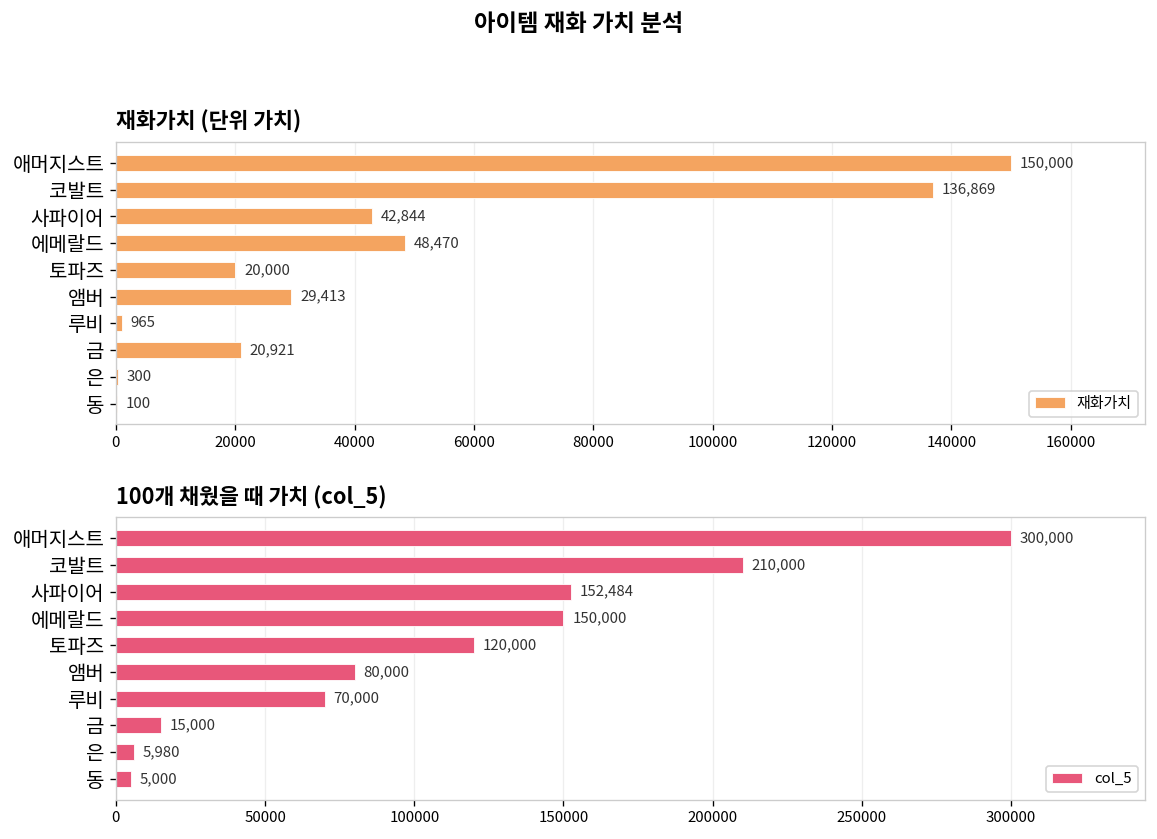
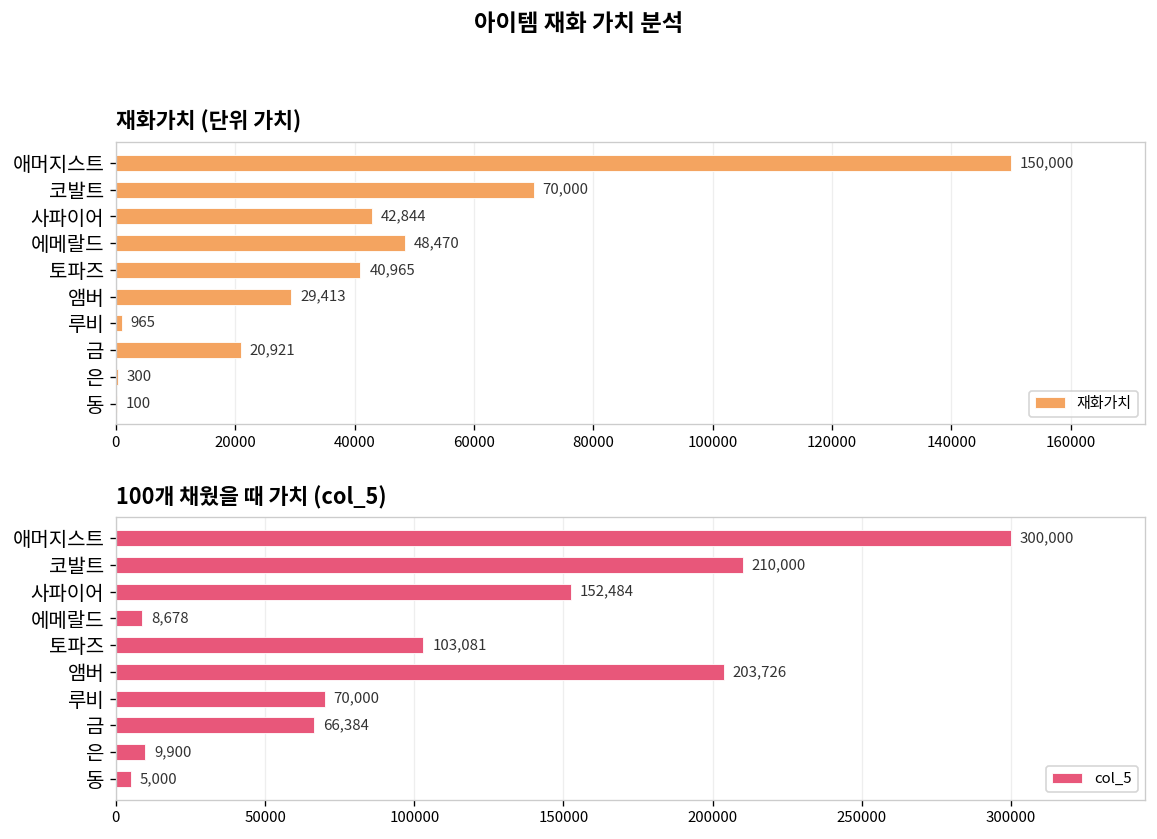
재화가치 (단위 가치), 코발트: 136,869 -> 70,000
재화가치 (단위 가치), 토파즈: 20,000 -> 40,965
100개 채웠을 때 가치 (col_5), 에메랄드: 150,000 -> 8,678
100개 채웠을 때 가치 (col_5), 토파즈: 120,000 -> 103,081
100개 채웠을 때 가치 (col_5), 앰버: 80,000 -> 203,726
100개 채웠을 때 가치 (col_5), 금: 15,000 -> 66,384
100개 채웠을 때 가치 (col_5), 은: 5,980 -> 9,900
